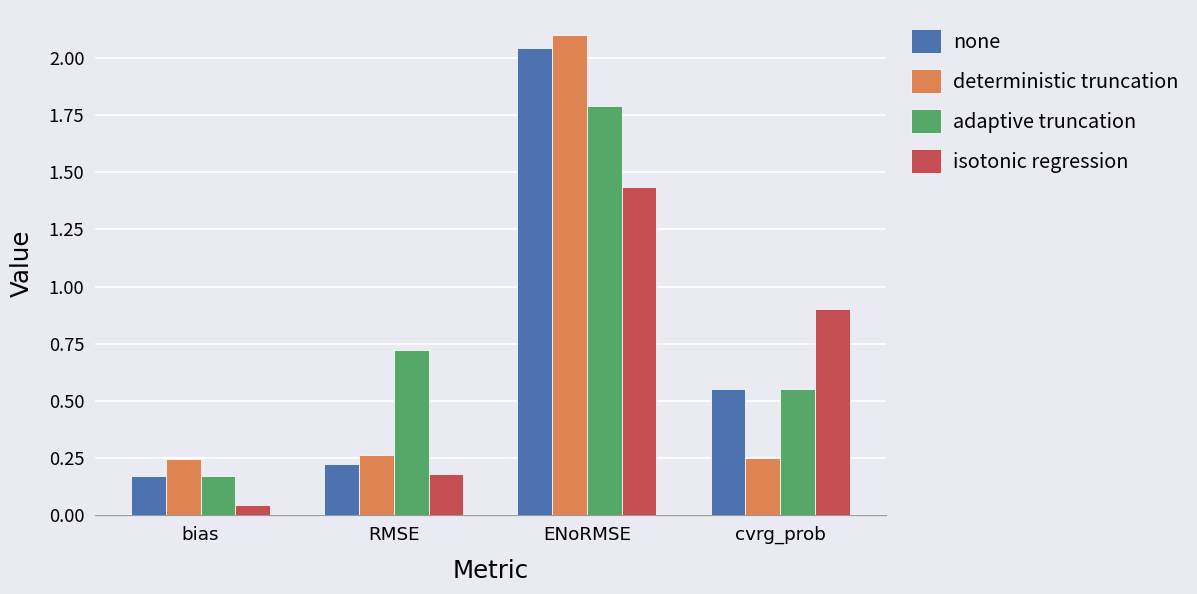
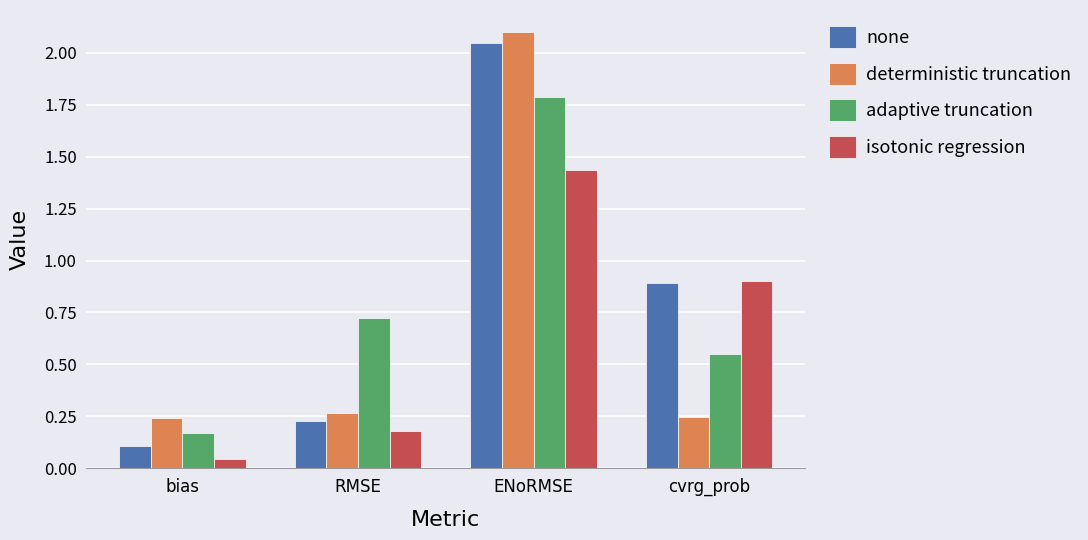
none, bias: 0.17 -> 0.11
none, cvrg_prob: 0.55 -> 0.89
